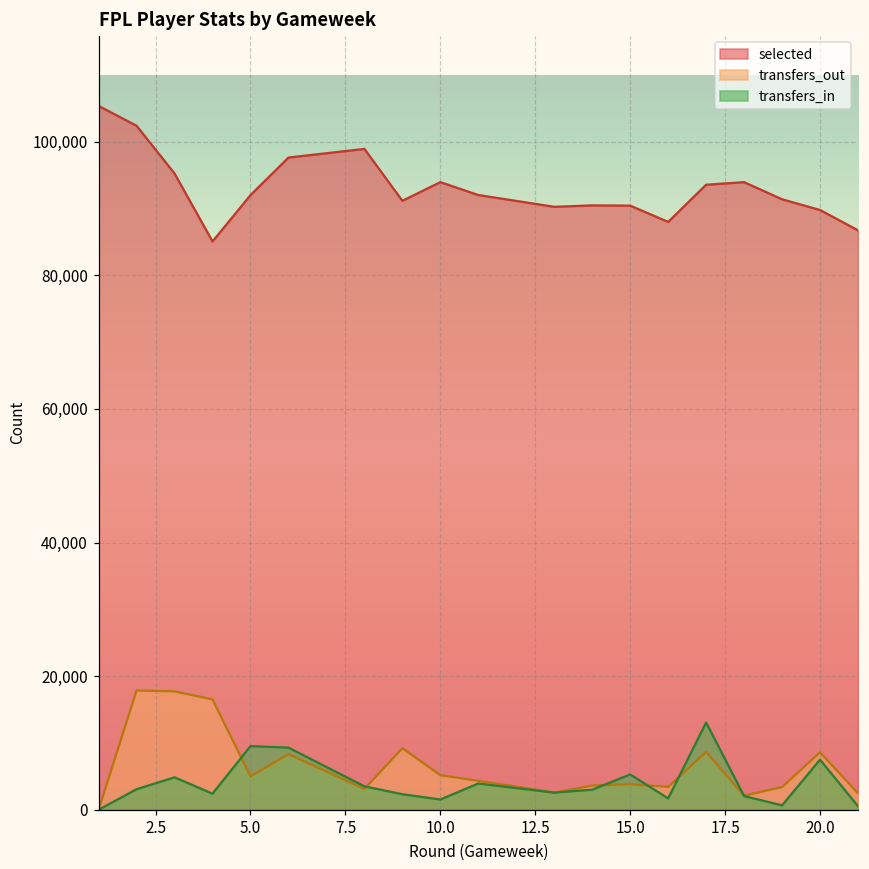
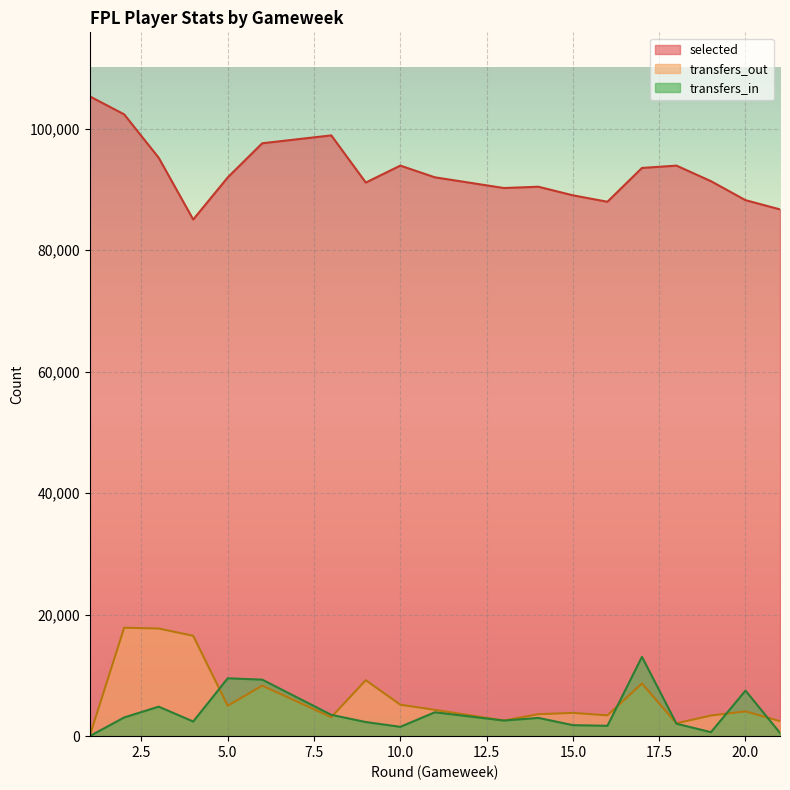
selected, 15.0: 90,000 -> 89,000
transfers_in, 15.0: 5,000 -> 2,000
selected, 20.0: 90,000 -> 88,000
transfers_out, 20.0: 9,000 -> 4,000
